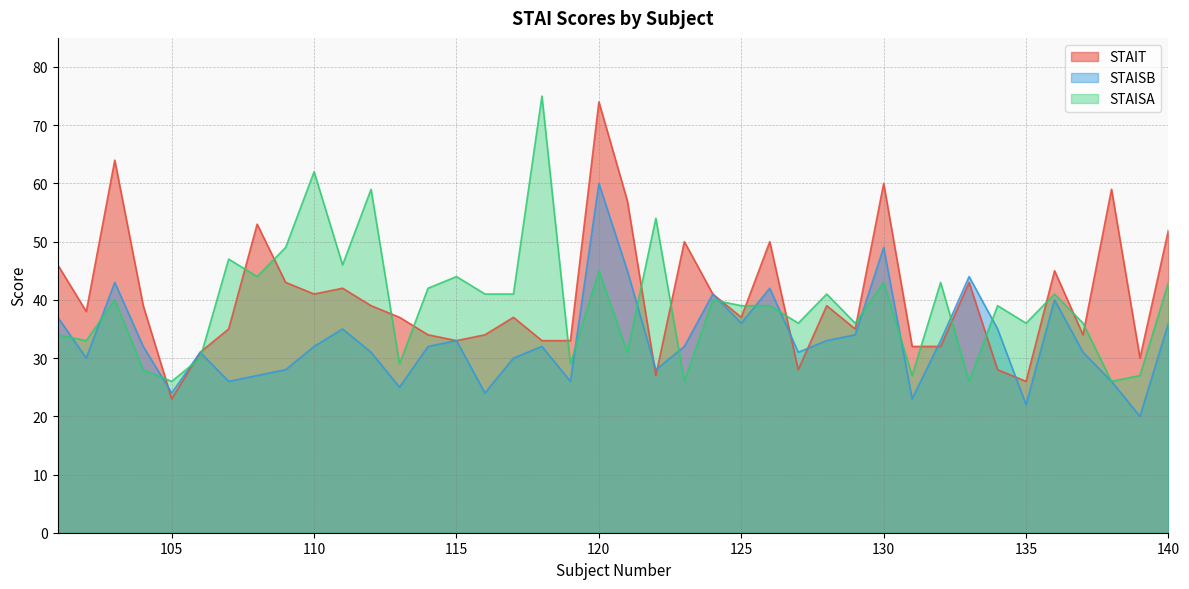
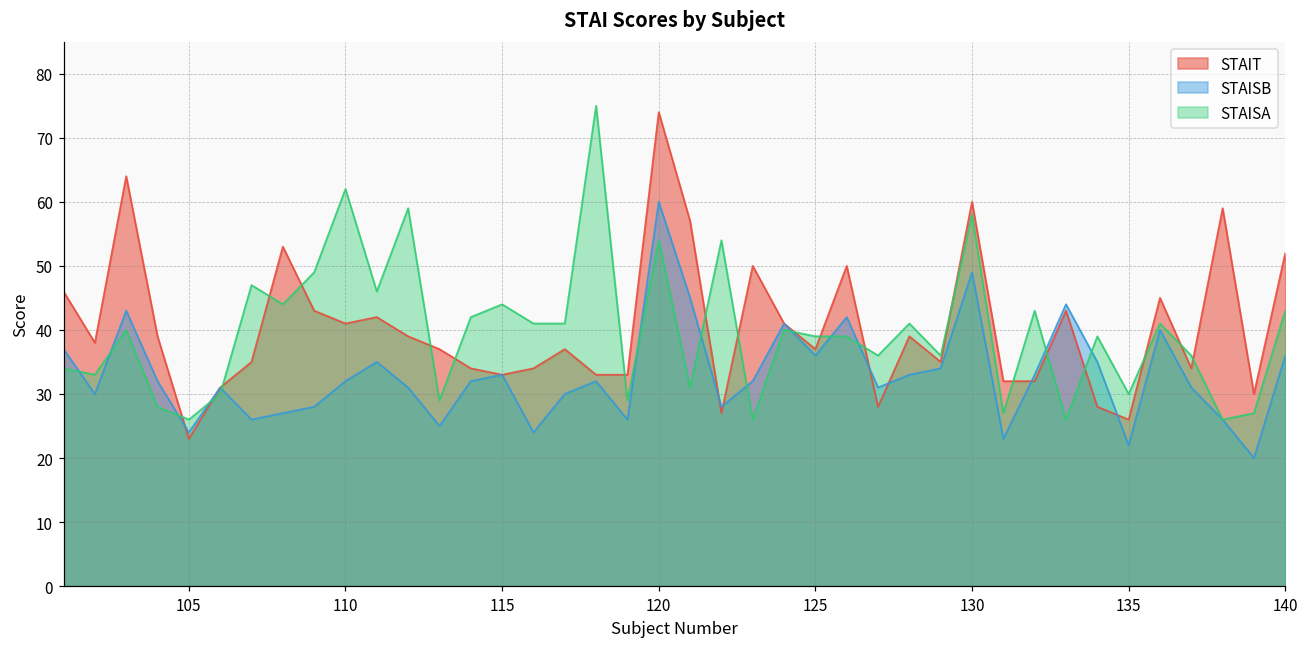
STAISA, 120: 45 -> 54
STAISA, 130: 43 -> 58
STAISA, 135: 36 -> 30
